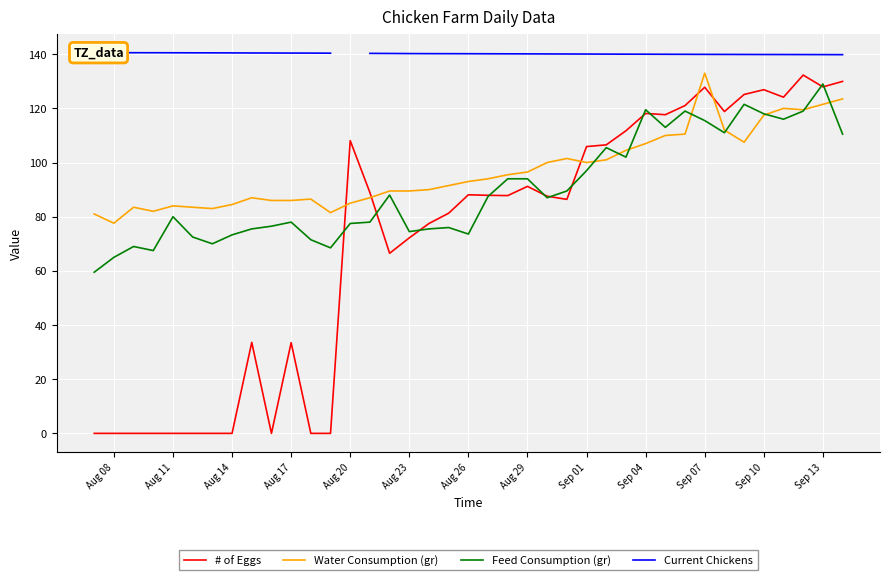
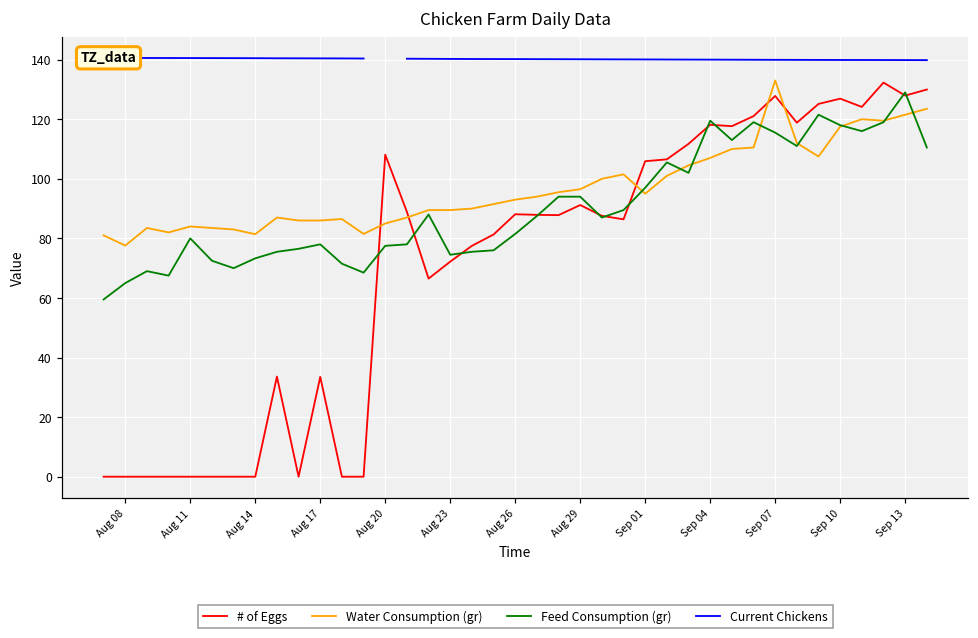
Water Consumption (gr), Aug 14: 85 -> 81
Feed Consumption (gr), Aug 26: 74 -> 82
Water Consumption (gr), Sep 01: 100 -> 95
